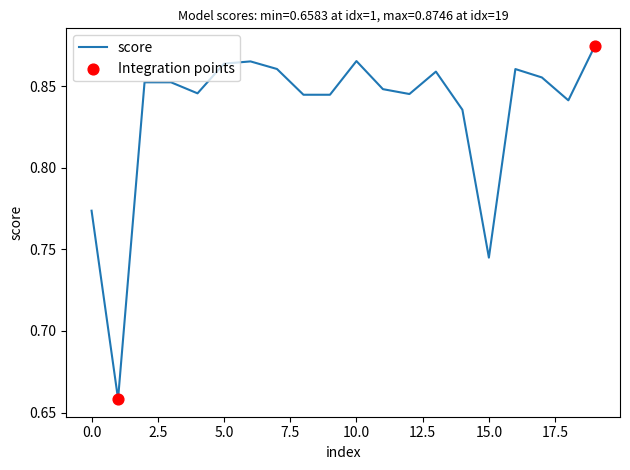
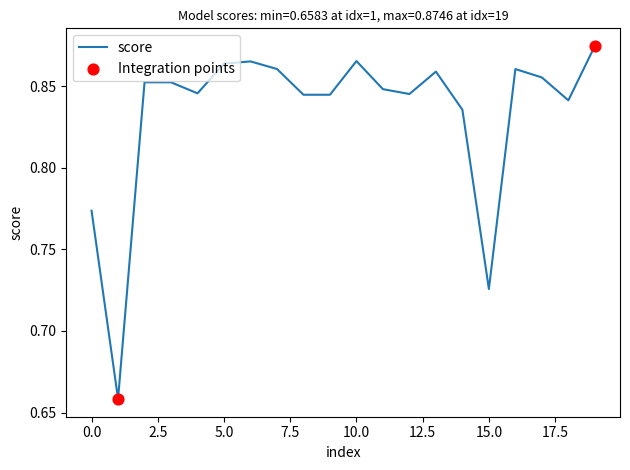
score, 15.0: 0.745 -> 0.726
